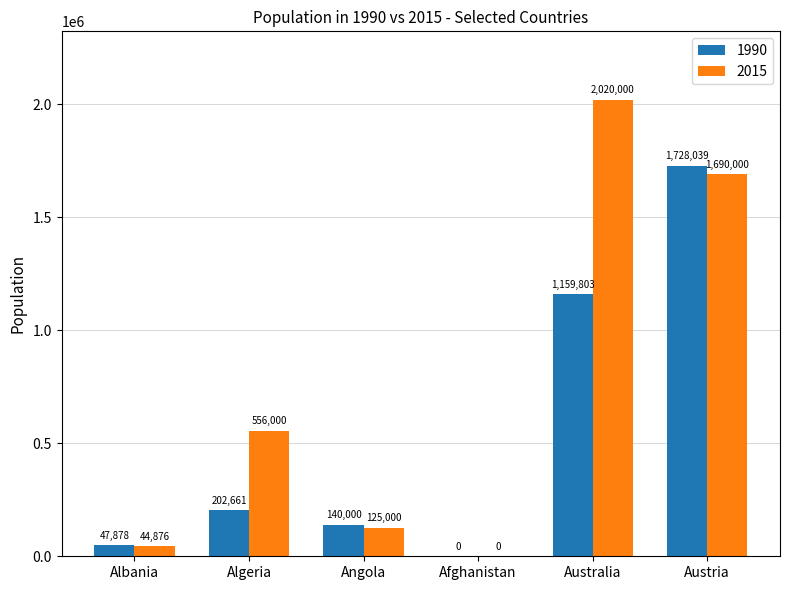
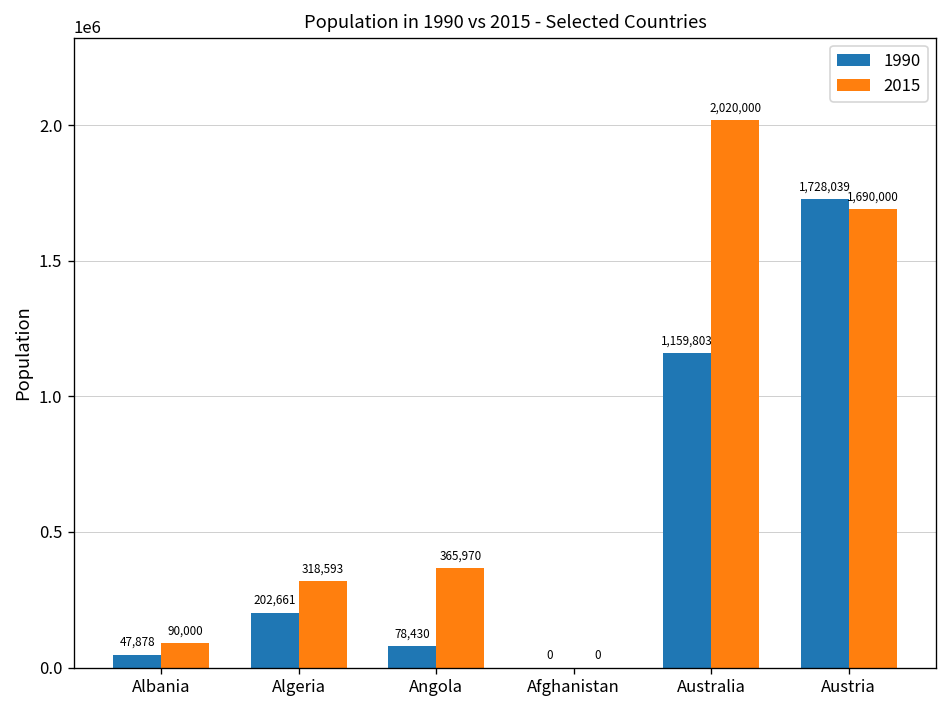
2015, Albania: 44,876 -> 90,000
2015, Algeria: 556,000 -> 318,593
1990, Angola: 140,000 -> 78,430
2015, Angola: 125,000 -> 365,970
